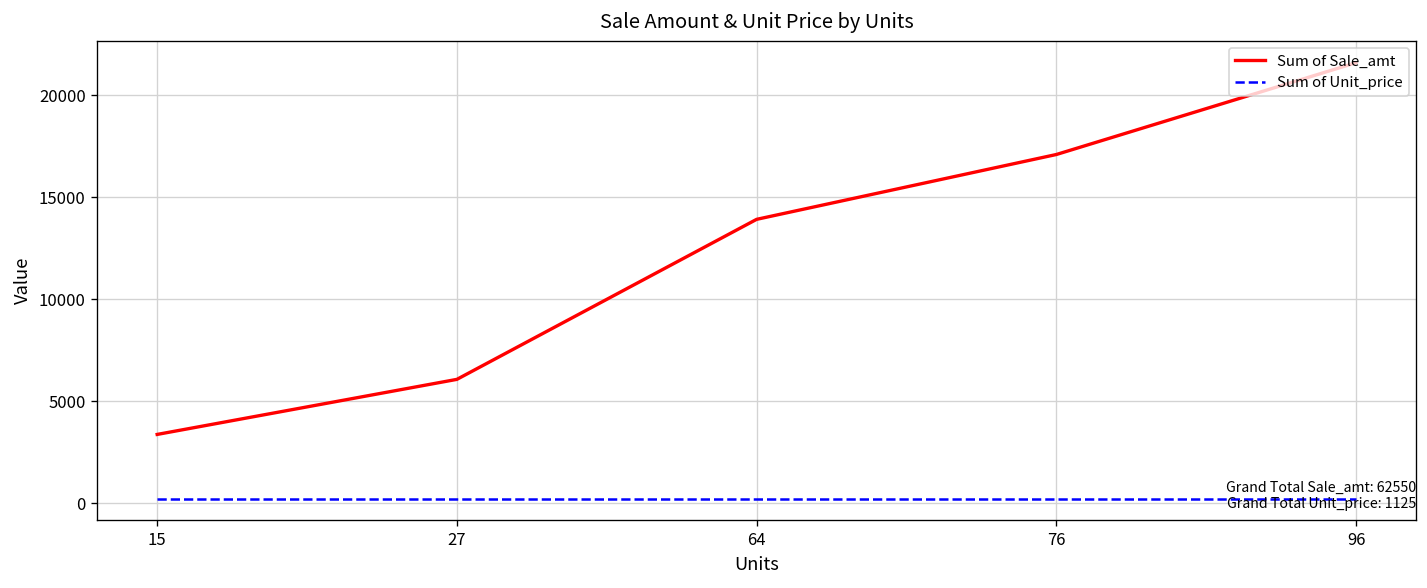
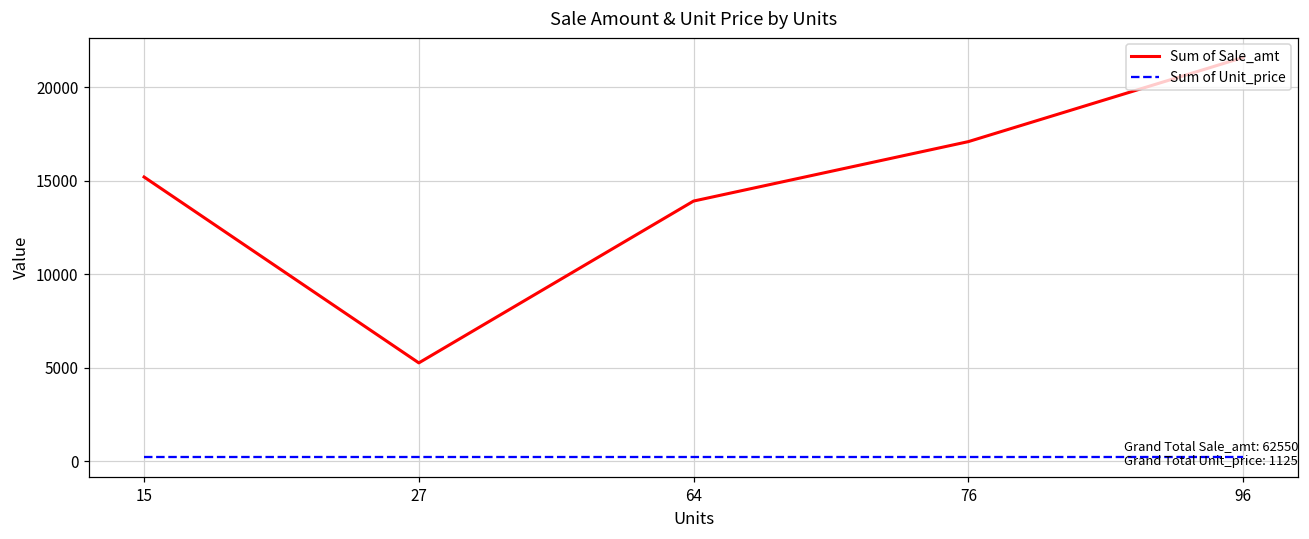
Sum of Sale_amt, 15: 3400 -> 15200
Sum of Sale_amt, 27: 6100 -> 5300
